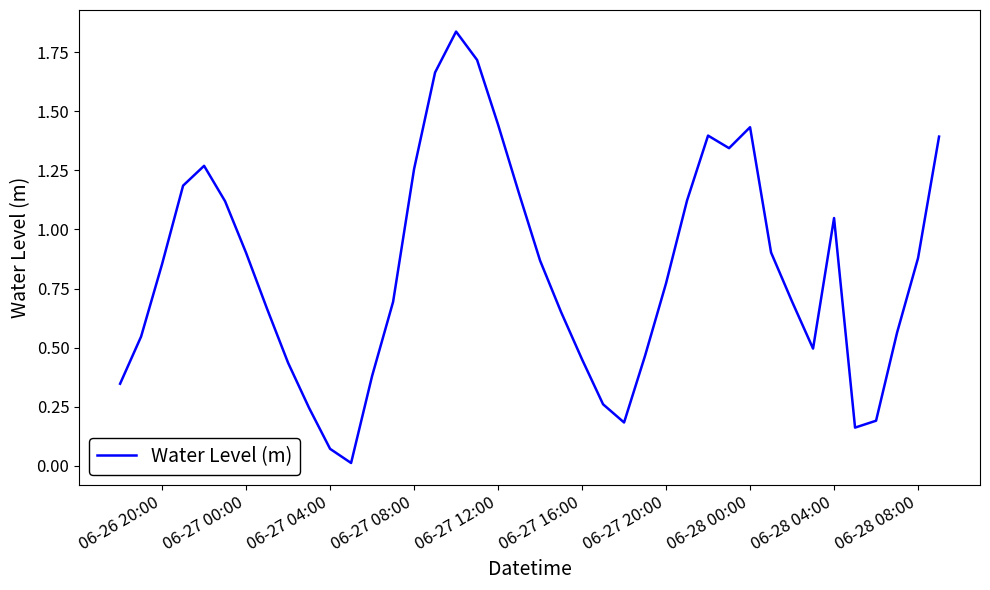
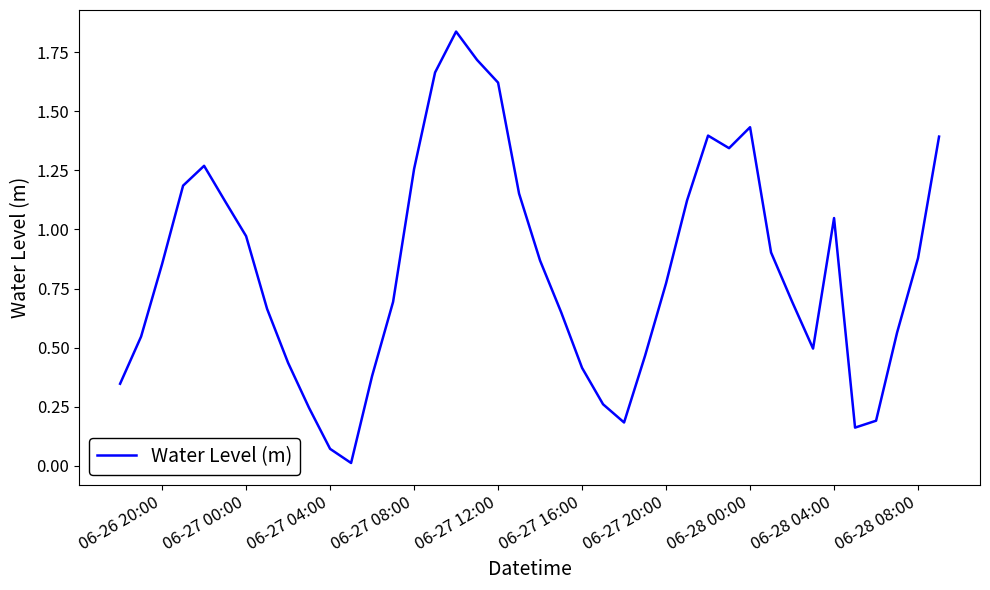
06-27 00:00: 0.90 -> 0.97
06-27 12:00: 1.44 -> 1.62
06-27 16:00: 0.45 -> 0.41
